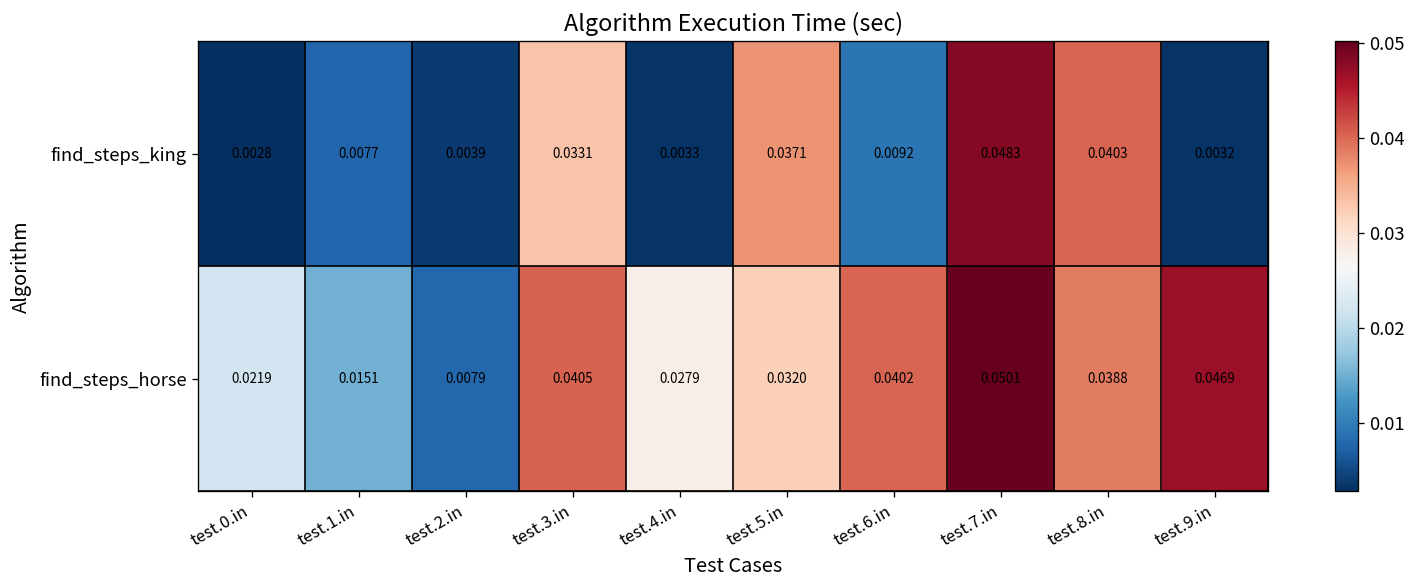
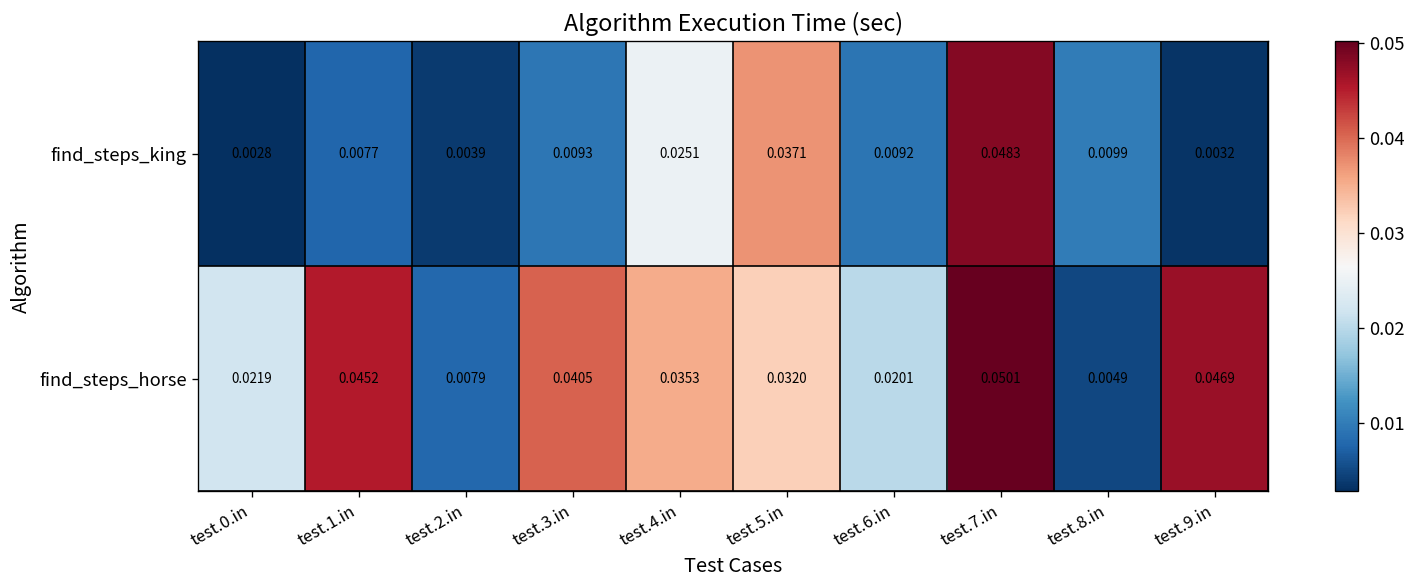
find_steps_king, test.3.in: 0.0331 -> 0.0093
find_steps_king, test.4.in: 0.0033 -> 0.0251
find_steps_king, test.8.in: 0.0403 -> 0.0099
find_steps_horse, test.1.in: 0.0151 -> 0.0452
find_steps_horse, test.4.in: 0.0279 -> 0.0353
find_steps_horse, test.6.in: 0.0402 -> 0.0201
find_steps_horse, test.8.in: 0.0388 -> 0.0049
